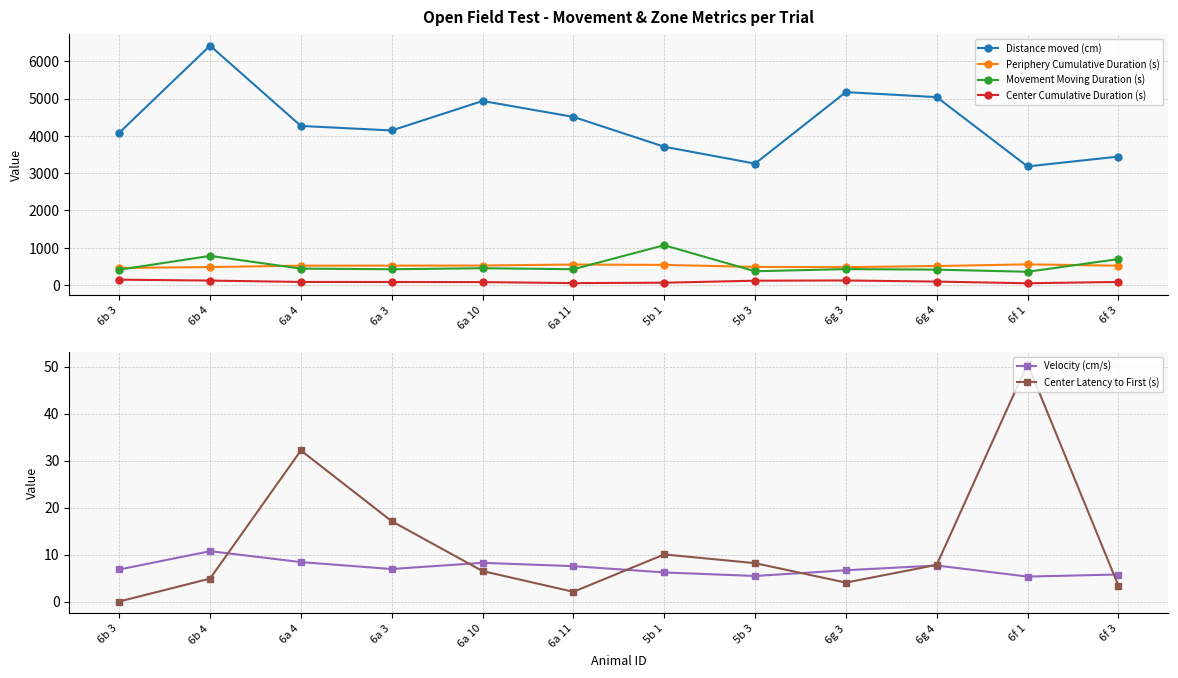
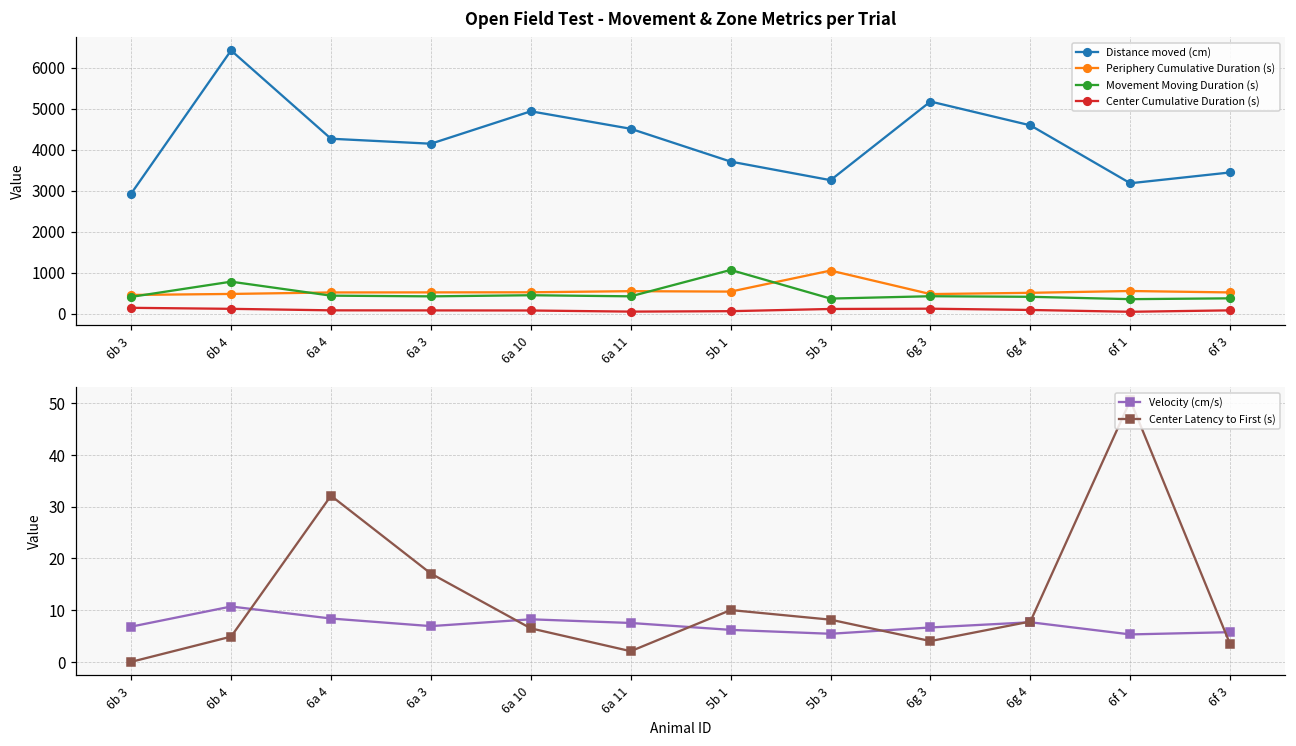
Open Field Test - Movement & Zone Metrics per Trial, Distance moved (cm), 6b 3: 4100 -> 2900
Open Field Test - Movement & Zone Metrics per Trial, Periphery Cumulative Duration (s), 5b 3: 500 -> 1100
Open Field Test - Movement & Zone Metrics per Trial, Distance moved (cm), 6g 4: 5000 -> 4600
Open Field Test - Movement & Zone Metrics per Trial, Movement Moving Duration (s), 6f 3: 700 -> 400
